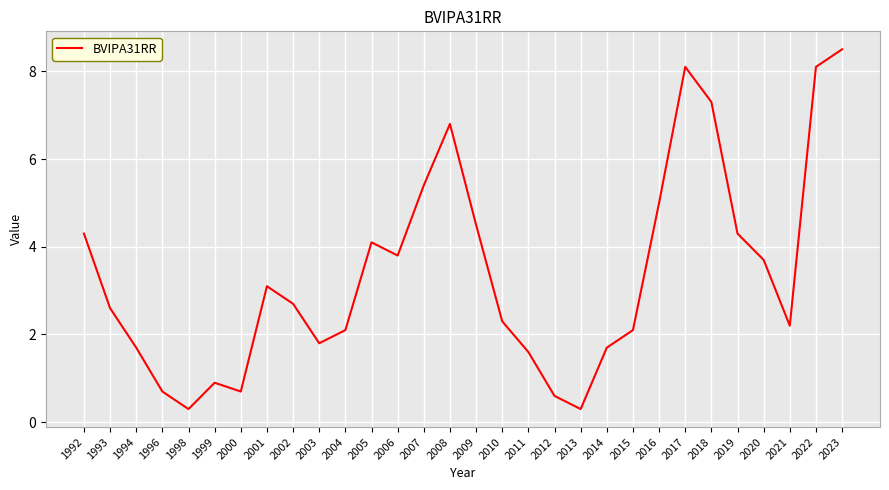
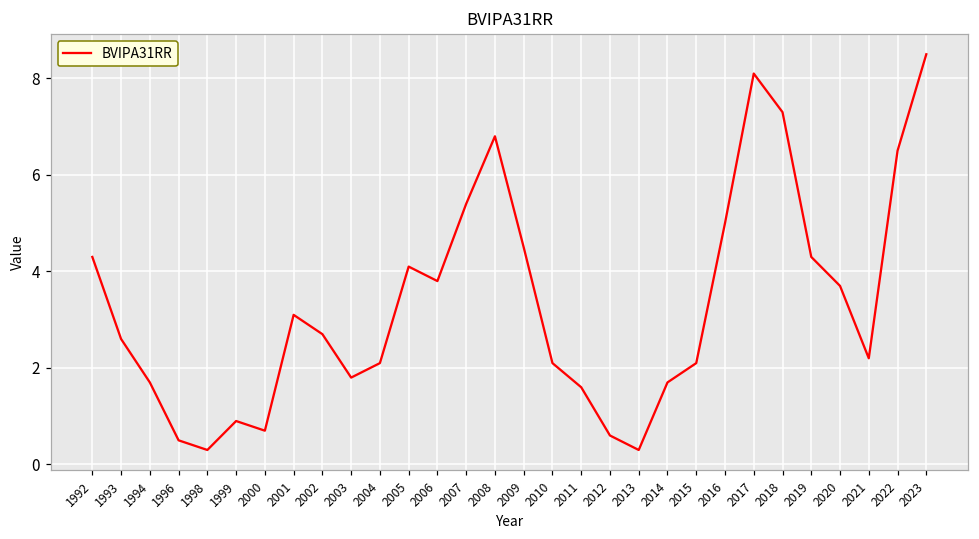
1996: 0.7 -> 0.5
2010: 2.3 -> 2.1
2022: 8.1 -> 6.5
